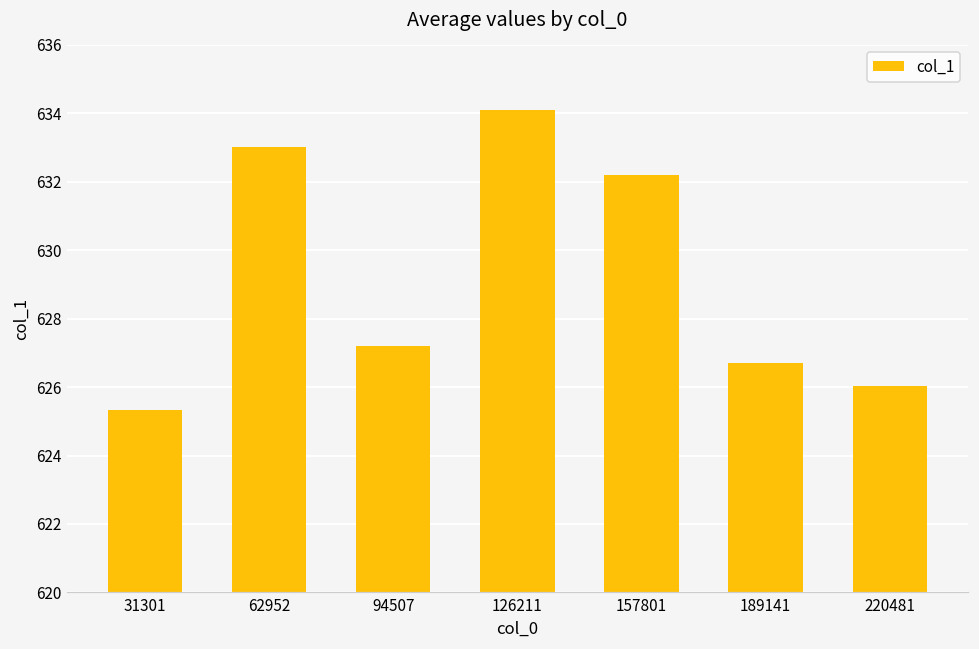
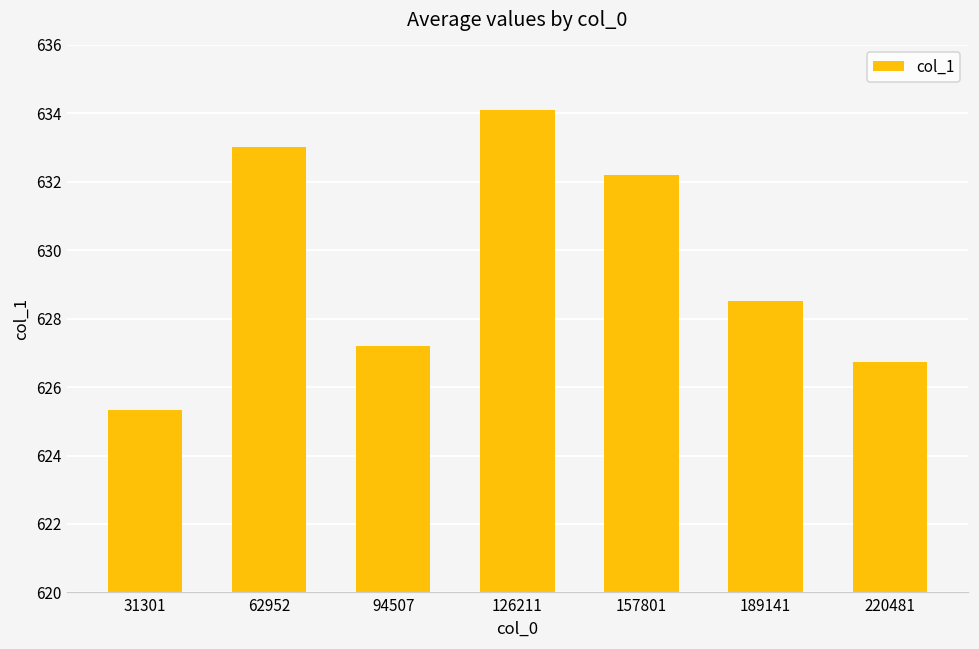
189141: 626.7 -> 628.5
220481: 626.0 -> 626.7
